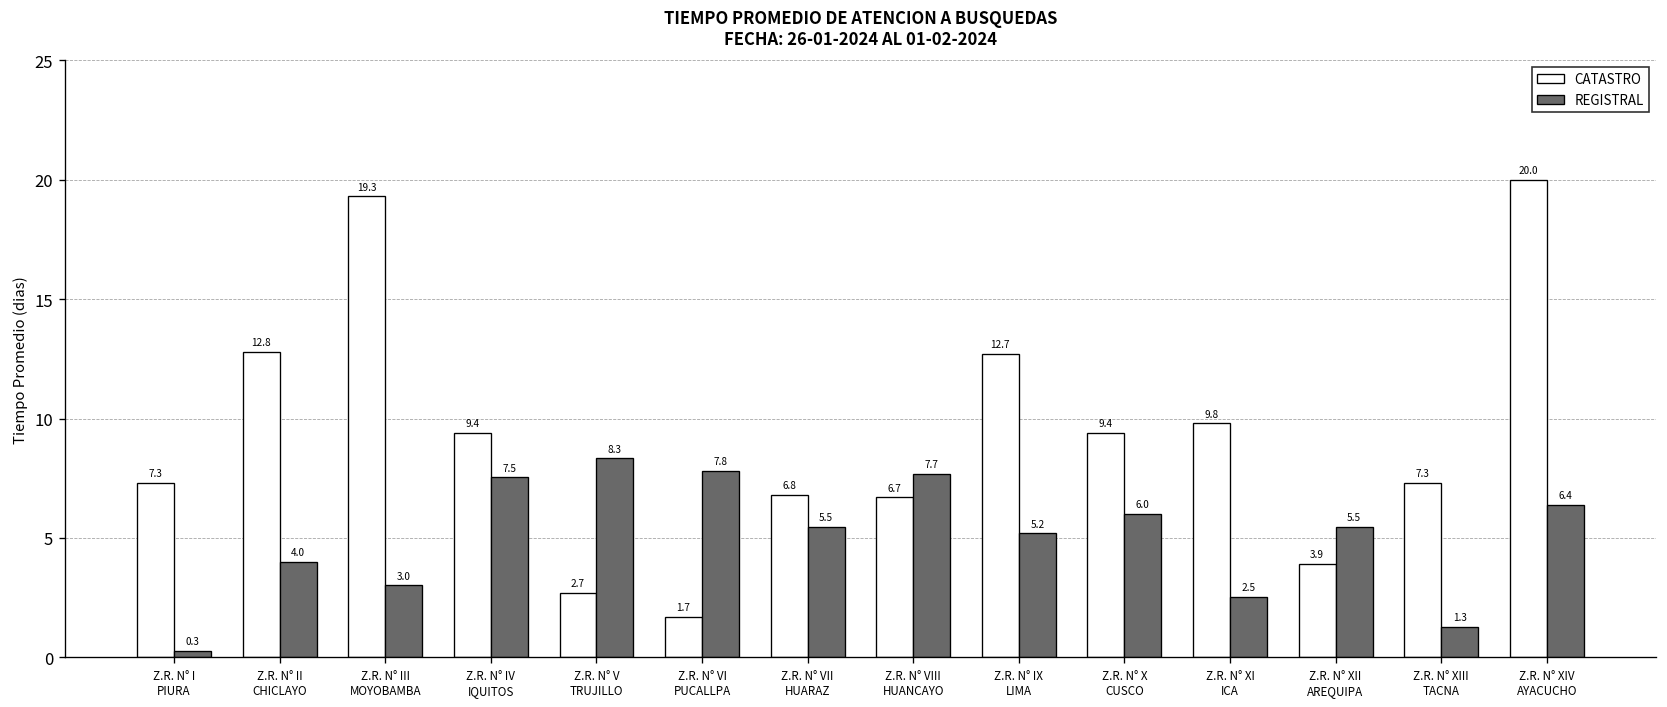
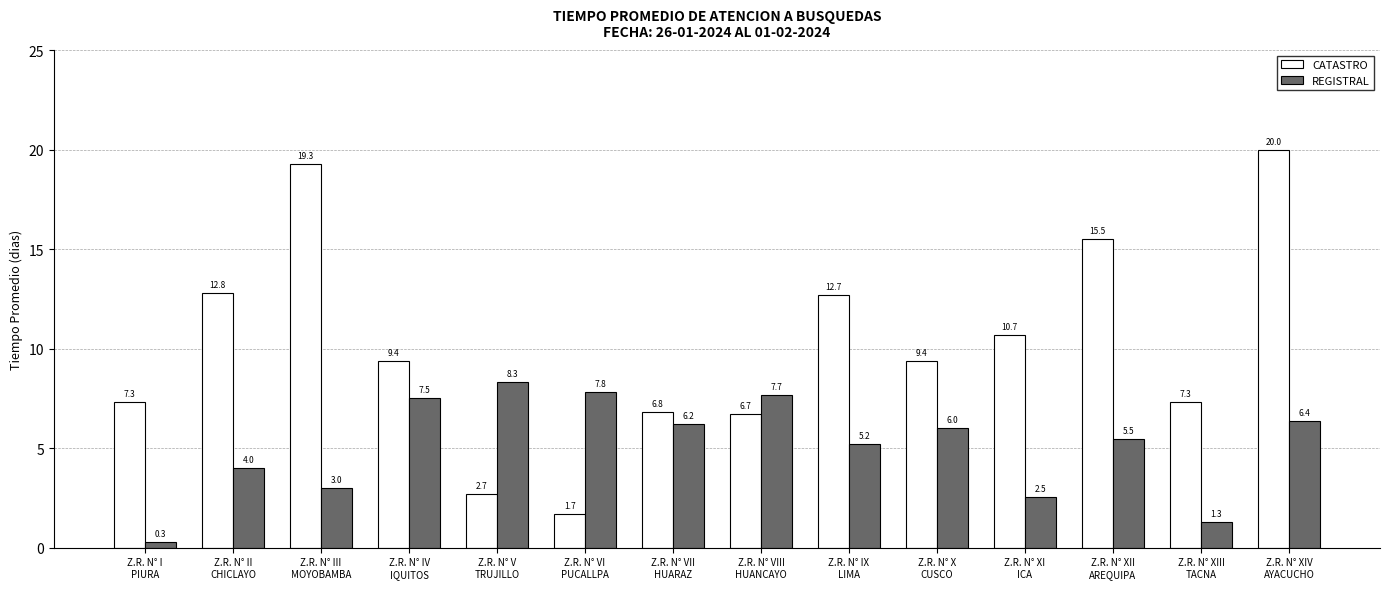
REGISTRAL, Z.R. N° VII HUARAZ: 5.5 -> 6.2
CATASTRO, Z.R. N° XI ICA: 9.8 -> 10.7
CATASTRO, Z.R. N° XII AREQUIPA: 3.9 -> 15.5
